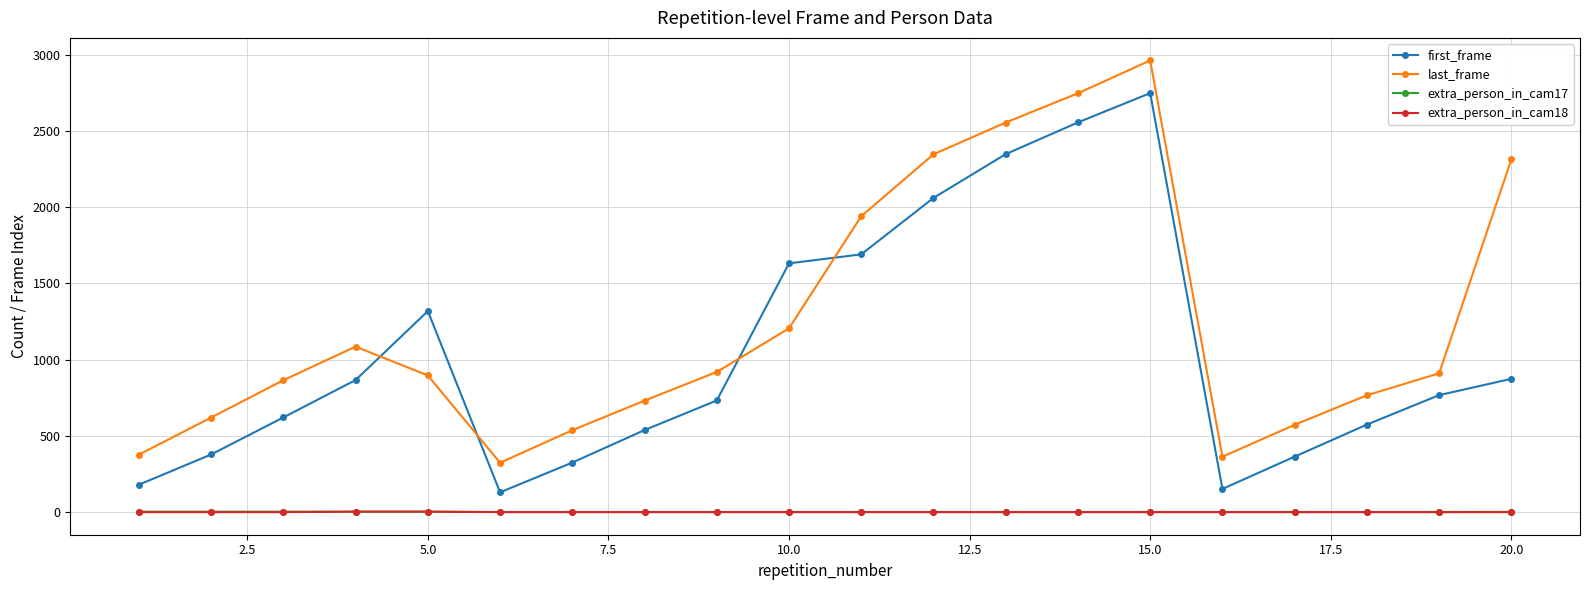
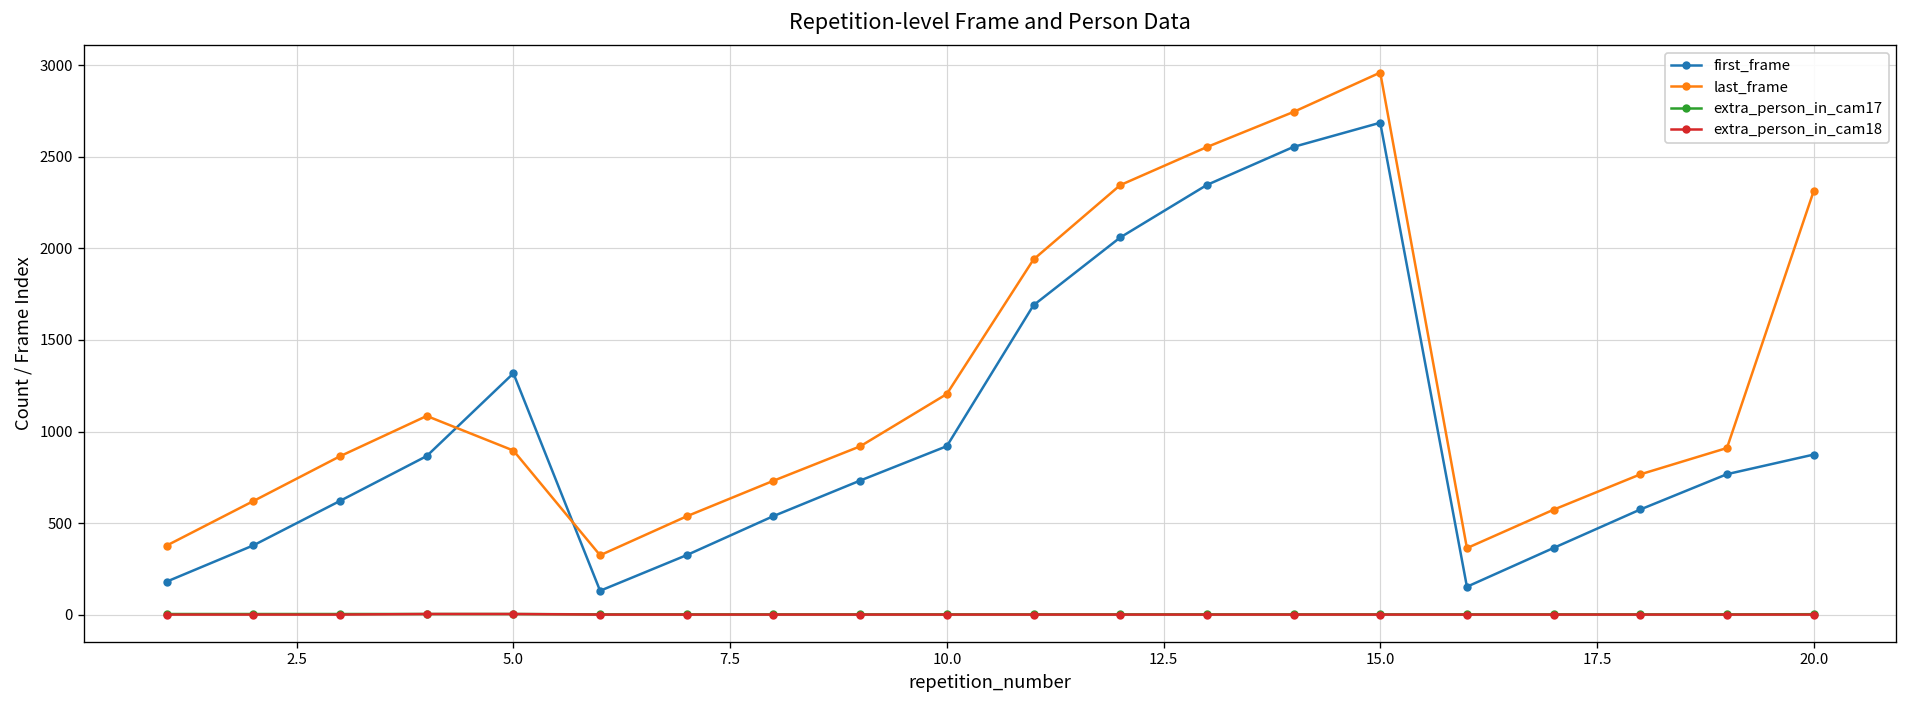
first_frame, 10.0: 1630 -> 920
first_frame, 15.0: 2750 -> 2690
